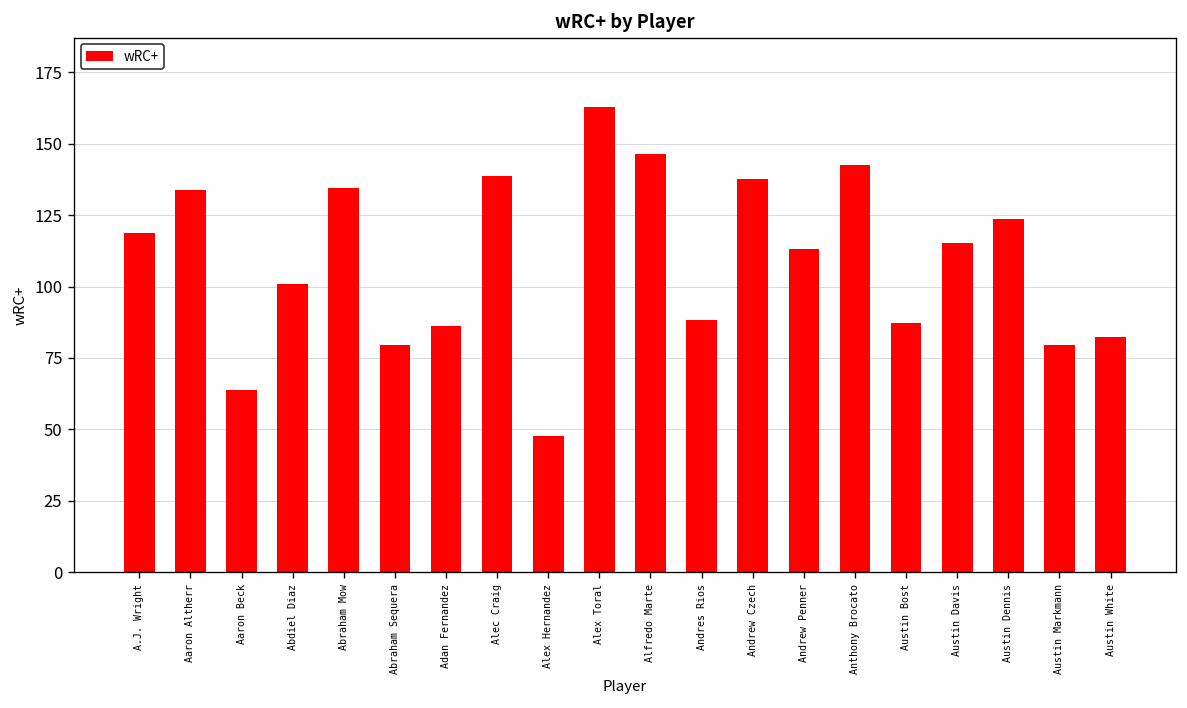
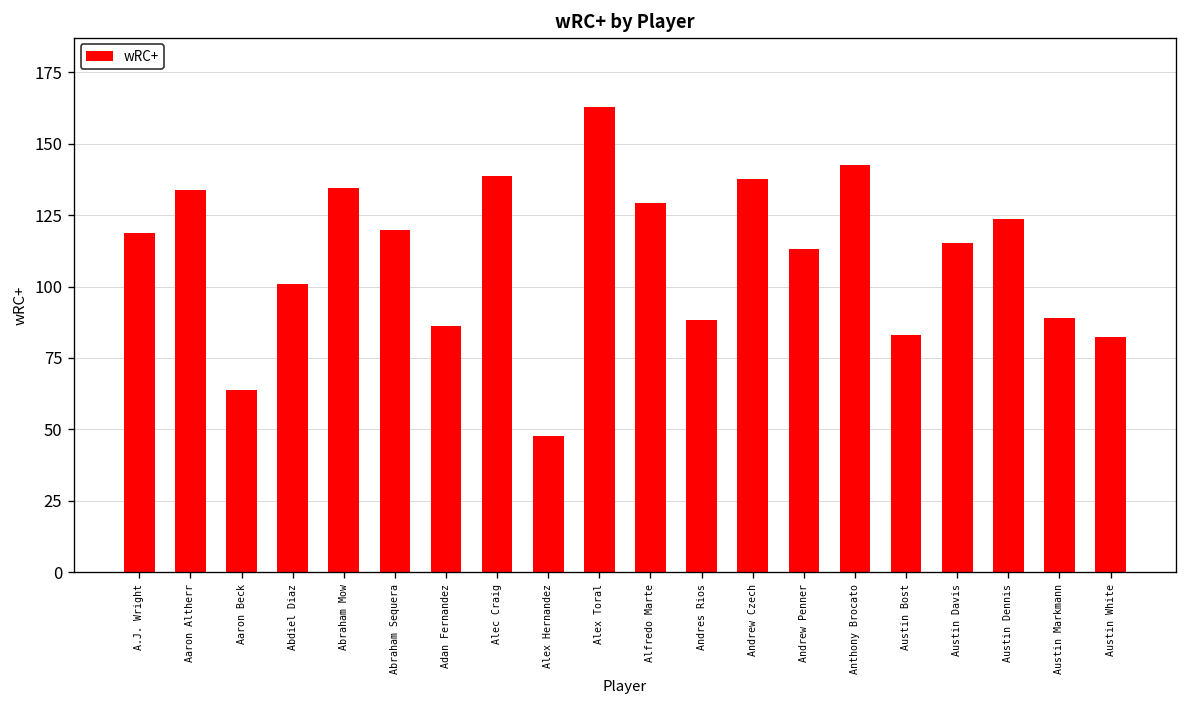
Abraham Sequera: 80 -> 120
Alfredo Marte: 146 -> 129
Austin Bost: 87 -> 83
Austin Markmann: 80 -> 89
